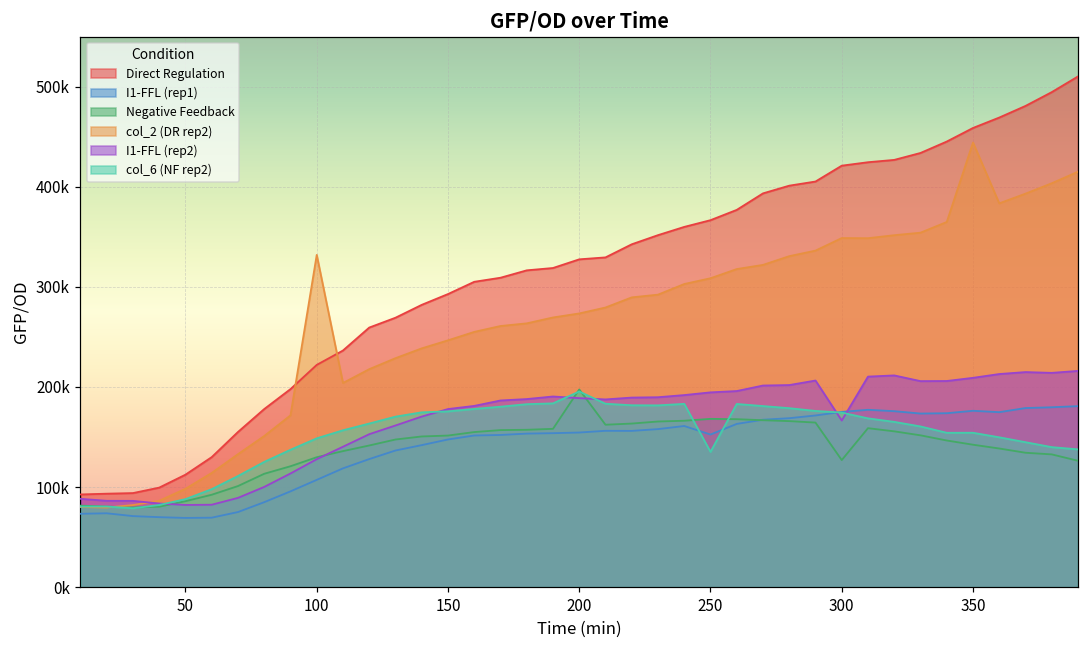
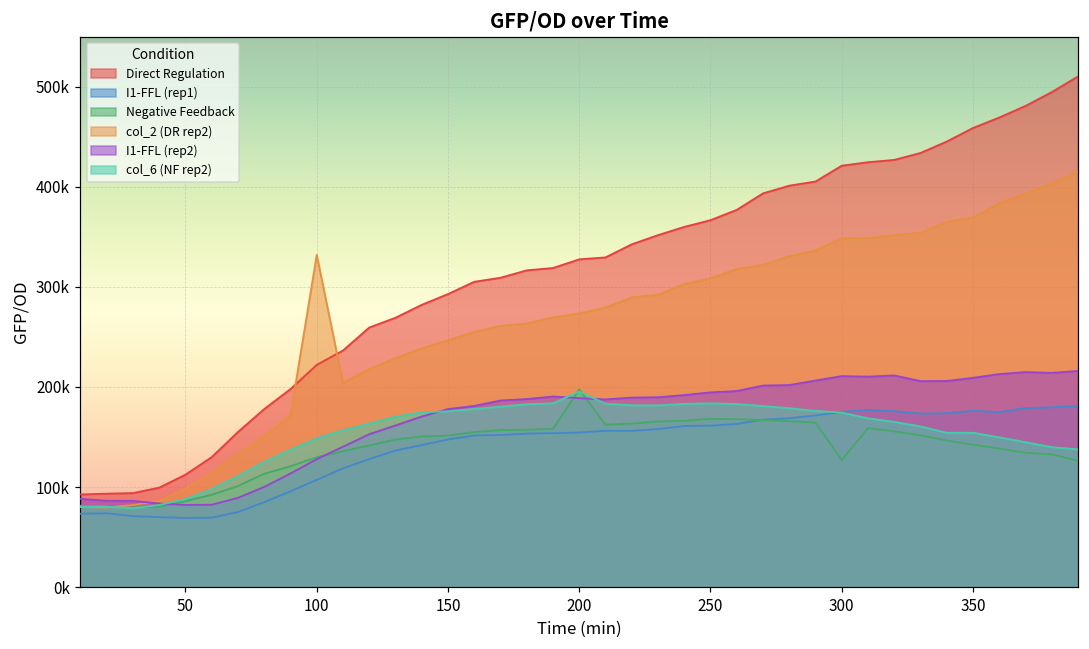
I1-FFL (rep1), 250: 150000 -> 160000
col_6 (NF rep2), 250: 140000 -> 180000
I1-FFL (rep2), 300: 170000 -> 210000
col_2 (DR rep2), 350: 440000 -> 370000
